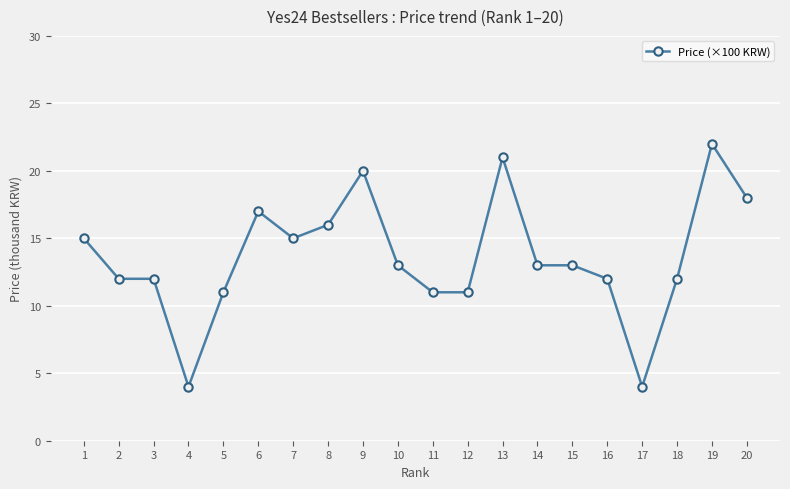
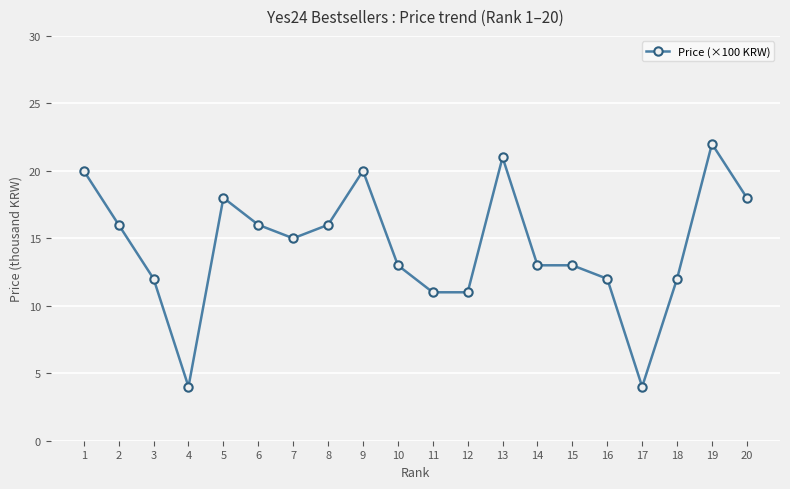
1: 15 -> 20
2: 12 -> 16
5: 11 -> 18
6: 17 -> 16
